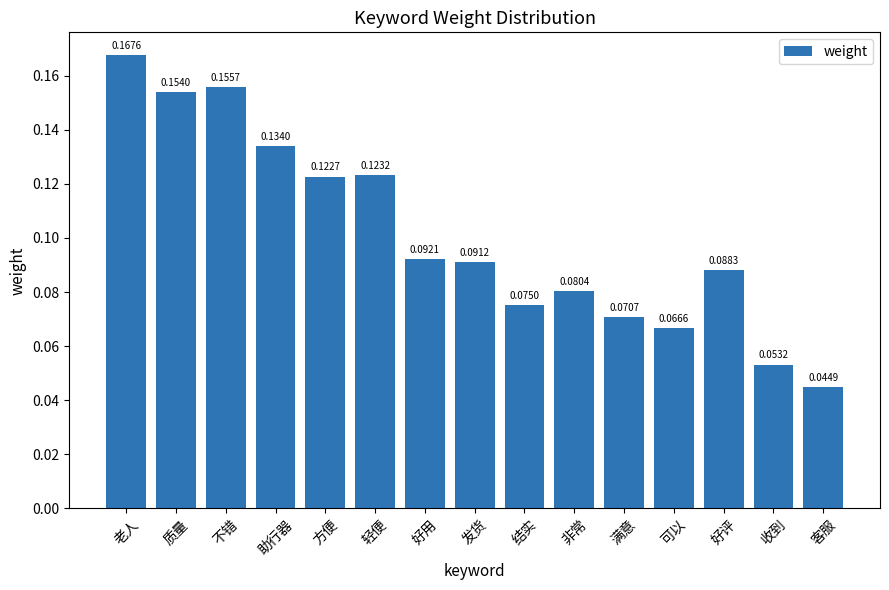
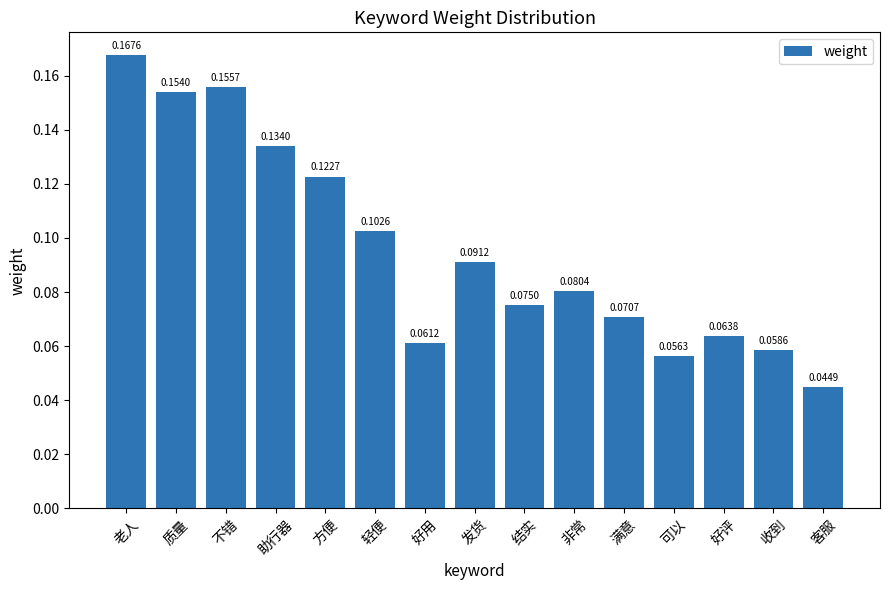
轻便: 0.1232 -> 0.1026
好用: 0.0921 -> 0.0612
可以: 0.0666 -> 0.0563
好评: 0.0883 -> 0.0638
收到: 0.0532 -> 0.0586
